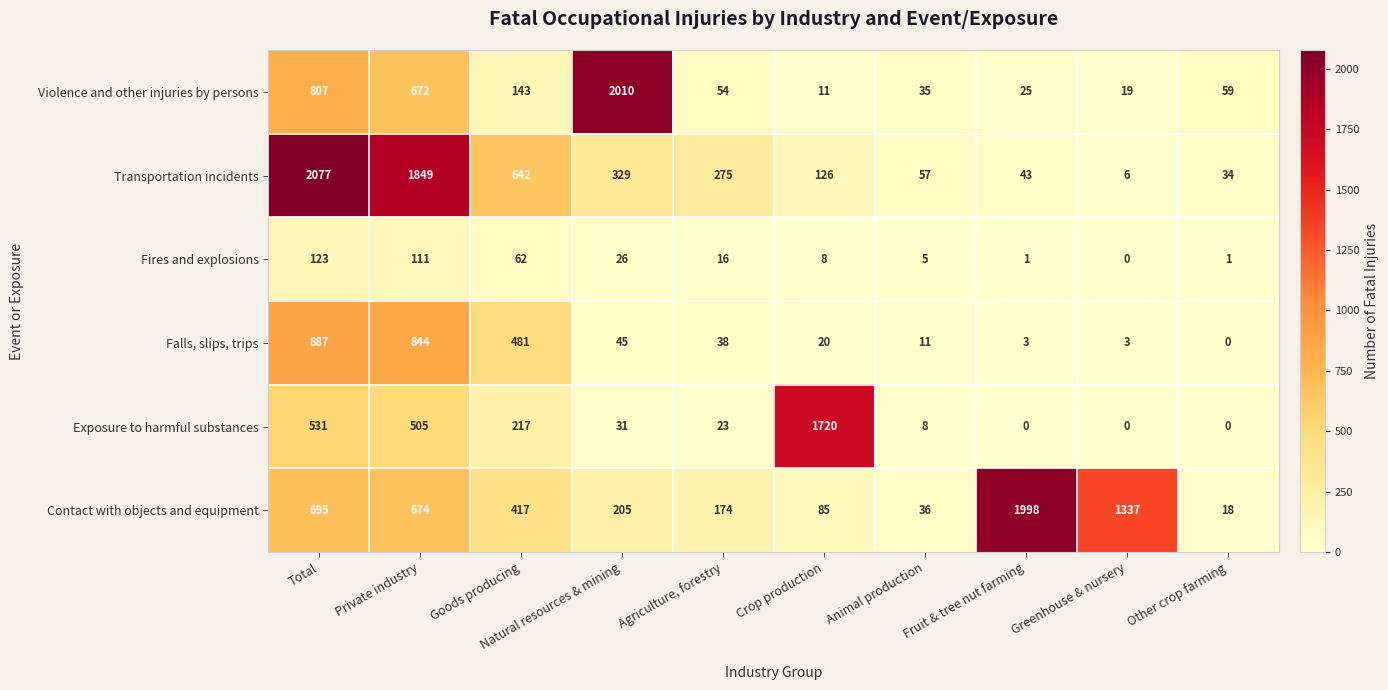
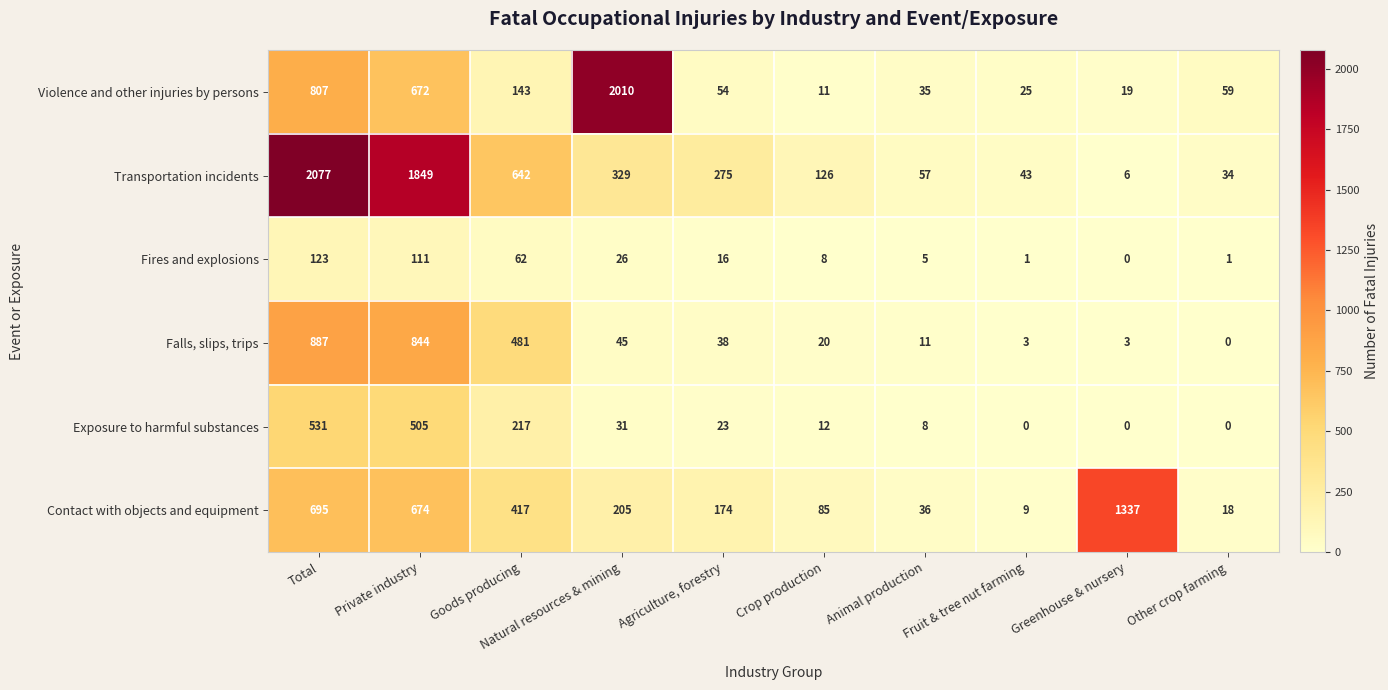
Exposure to harmful substances, Crop production: 1720 -> 12
Contact with objects and equipment, Fruit & tree nut farming: 1998 -> 9
